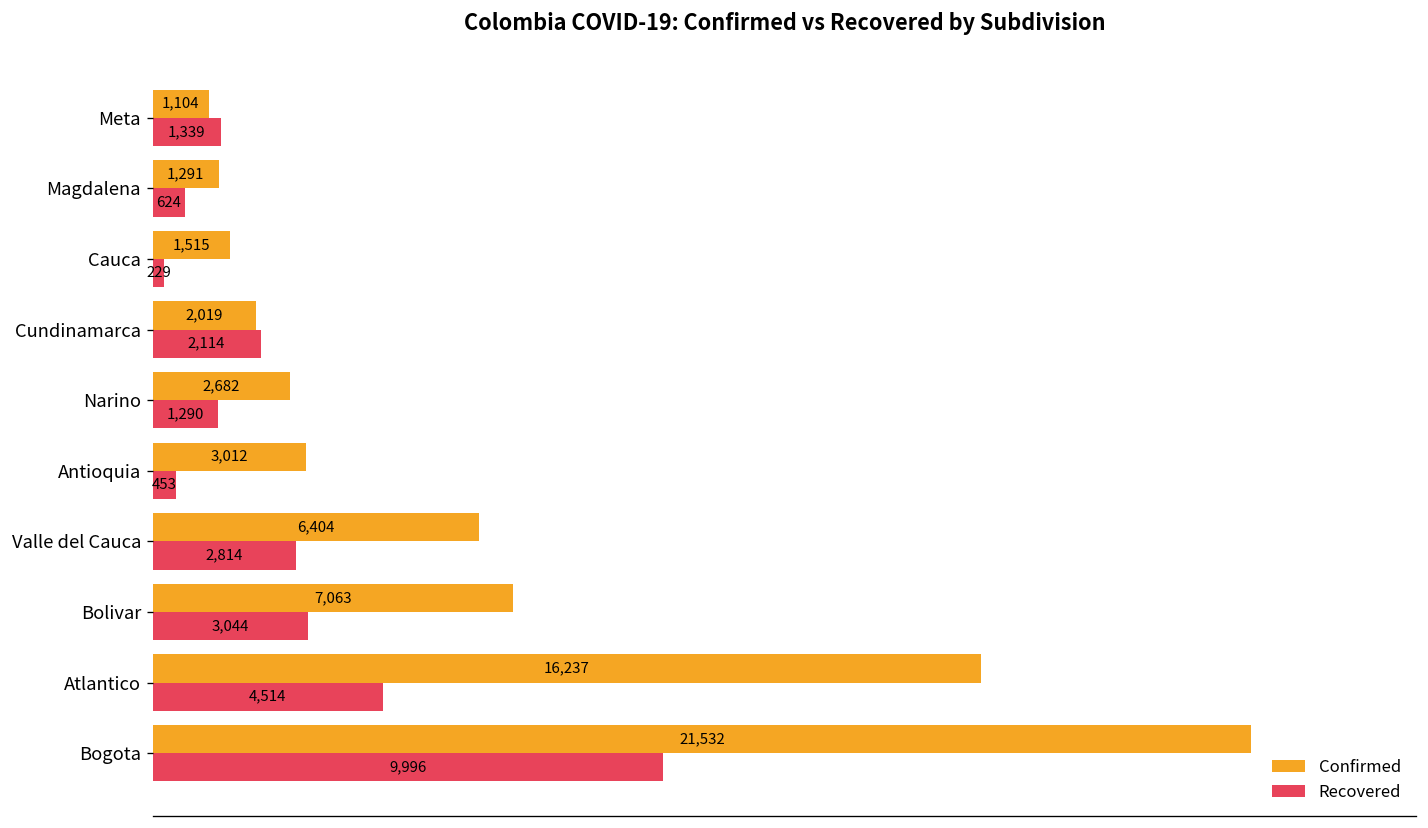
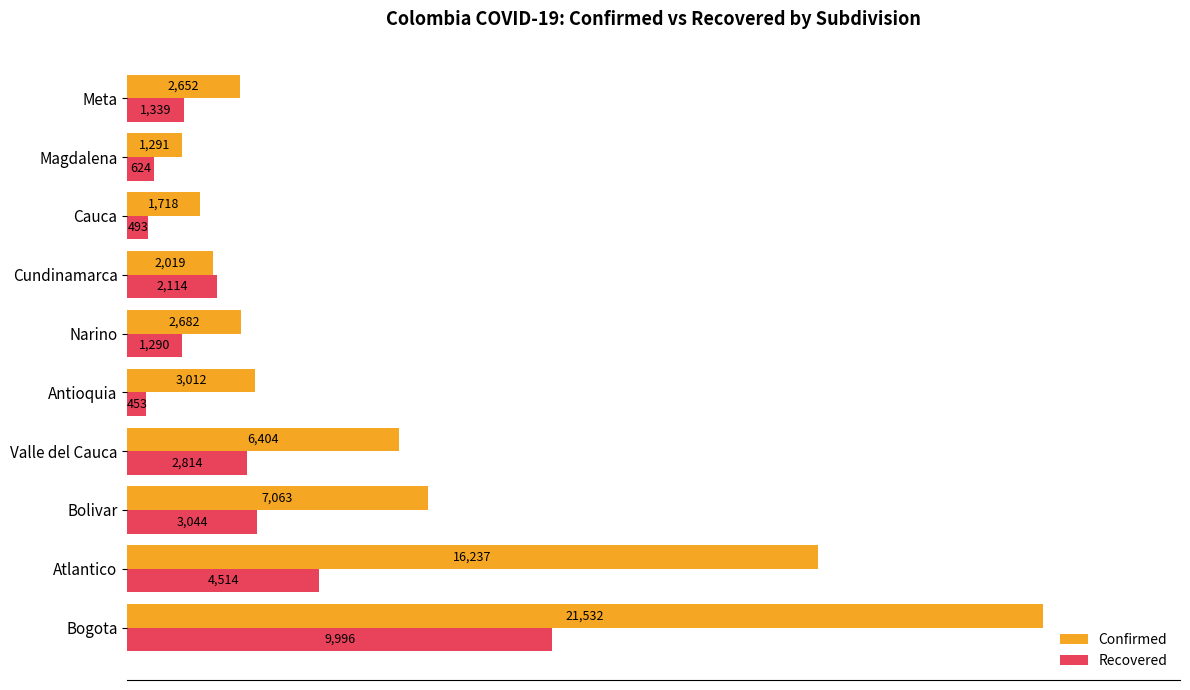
Confirmed, Meta: 1,104 -> 2,652
Confirmed, Cauca: 1,515 -> 1,718
Recovered, Cauca: 229 -> 493
